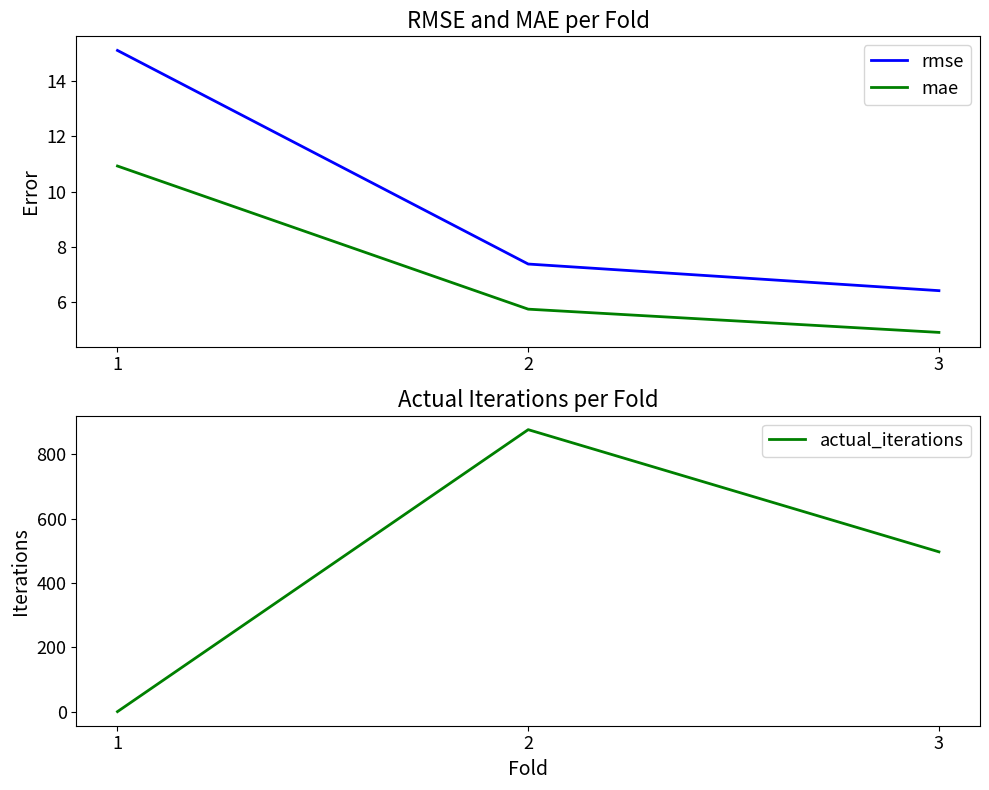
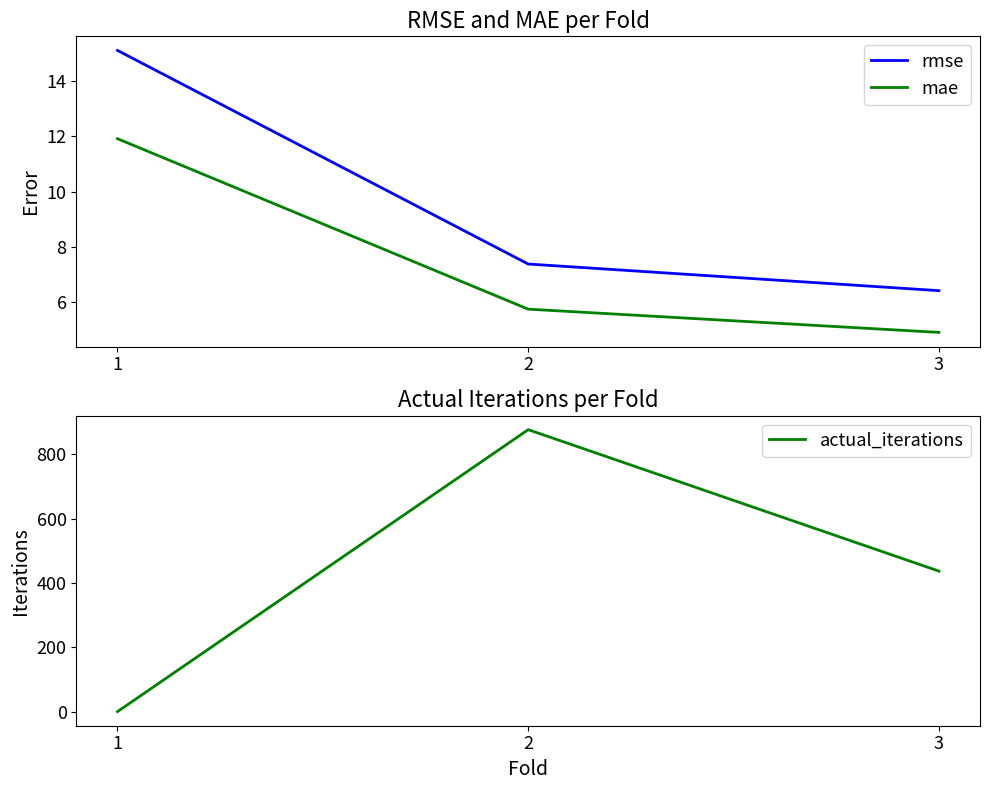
RMSE and MAE per Fold, mae, 1: 10.9 -> 11.9
Actual Iterations per Fold, 3: 500 -> 440
